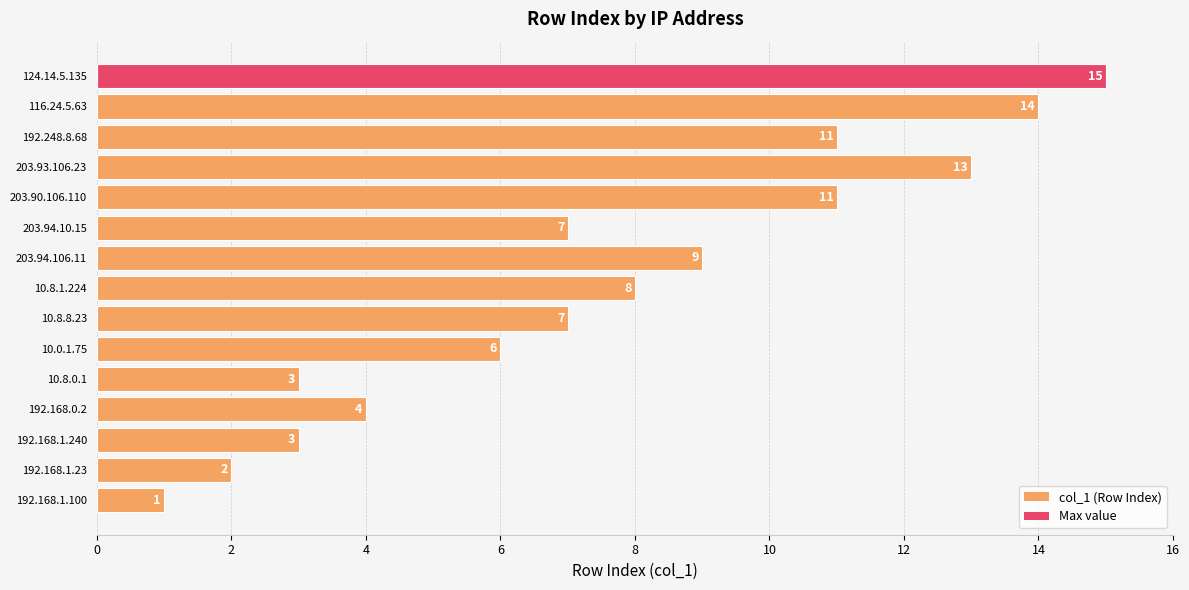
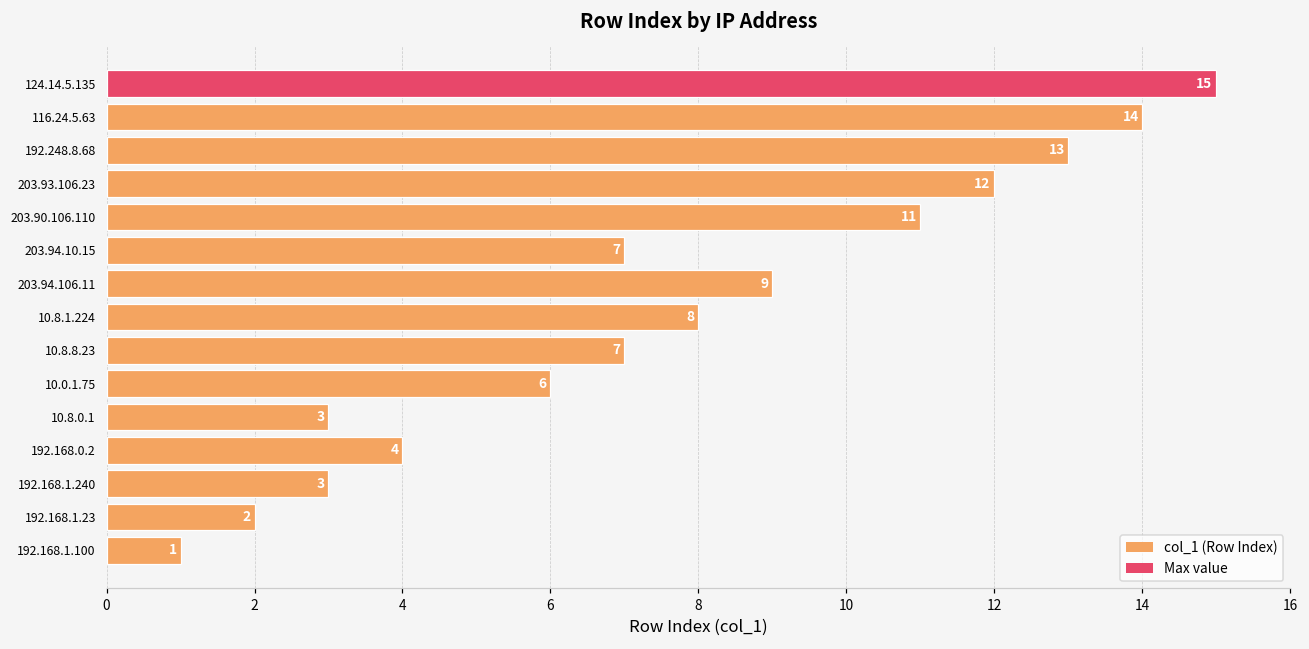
192.248.8.68: 11 -> 13
203.93.106.23: 13 -> 12
